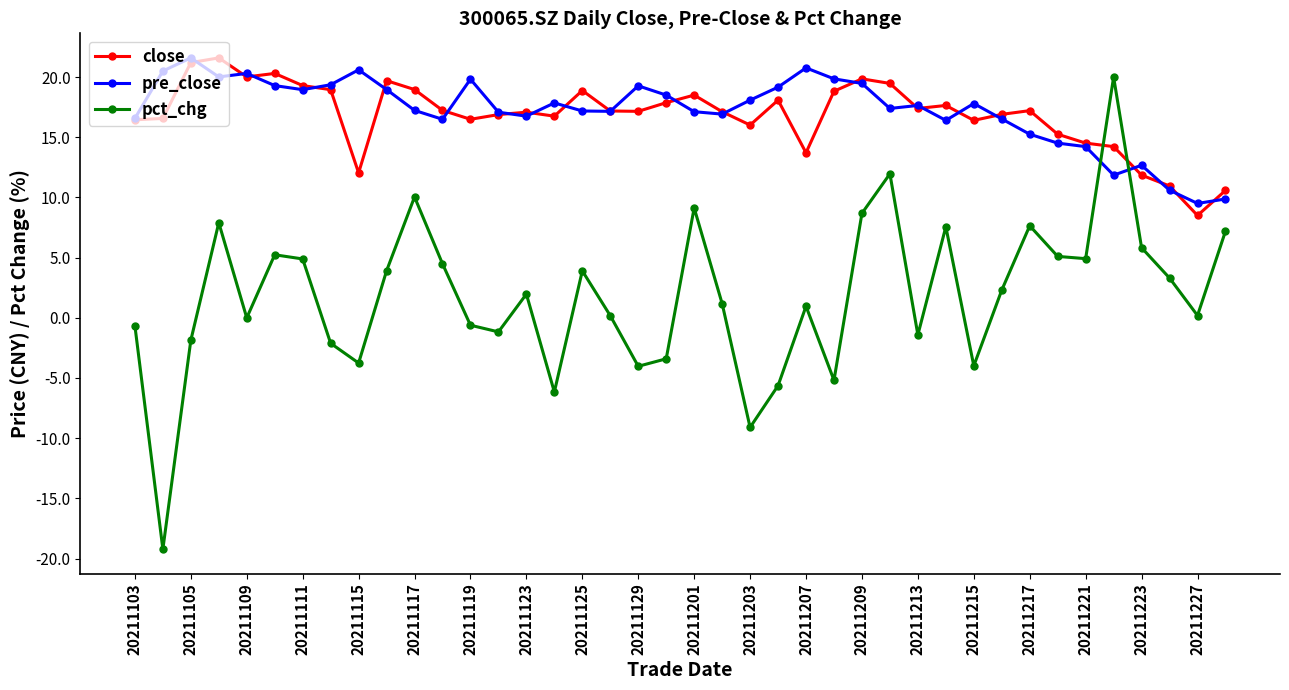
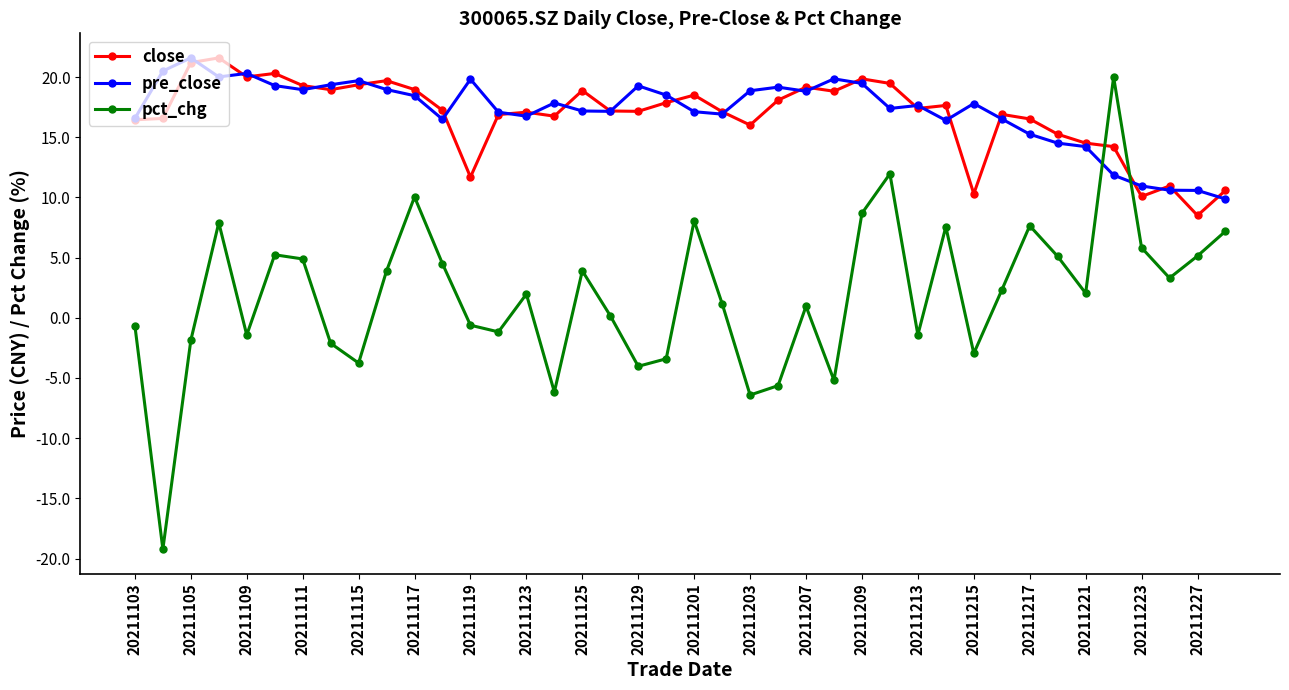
pct_chg, 20211109: 0.0 -> -1.4
close, 20211115: 12.0 -> 19.4
pre_close, 20211115: 20.6 -> 19.7
pre_close, 20211117: 17.2 -> 18.5
close, 20211119: 16.5 -> 11.7
pct_chg, 20211201: 9.1 -> 8.1
pre_close, 20211203: 18.1 -> 18.9
pct_chg, 20211203: -9.1 -> -6.4
close, 20211207: 13.7 -> 19.2
pre_close, 20211207: 20.8 -> 18.8
close, 20211215: 16.4 -> 10.3
pct_chg, 20211215: -4.0 -> -3.0
close, 20211217: 17.2 -> 16.5
pct_chg, 20211221: 4.9 -> 2.0
close, 20211223: 11.9 -> 10.1
pre_close, 20211223: 12.7 -> 11.0
pre_close, 20211227: 9.5 -> 10.6
pct_chg, 20211227: 0.2 -> 5.1
